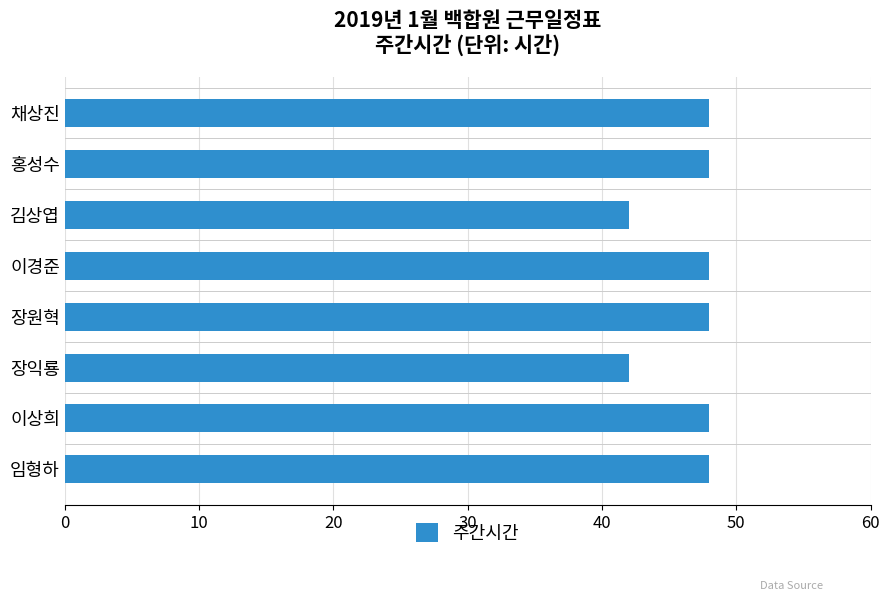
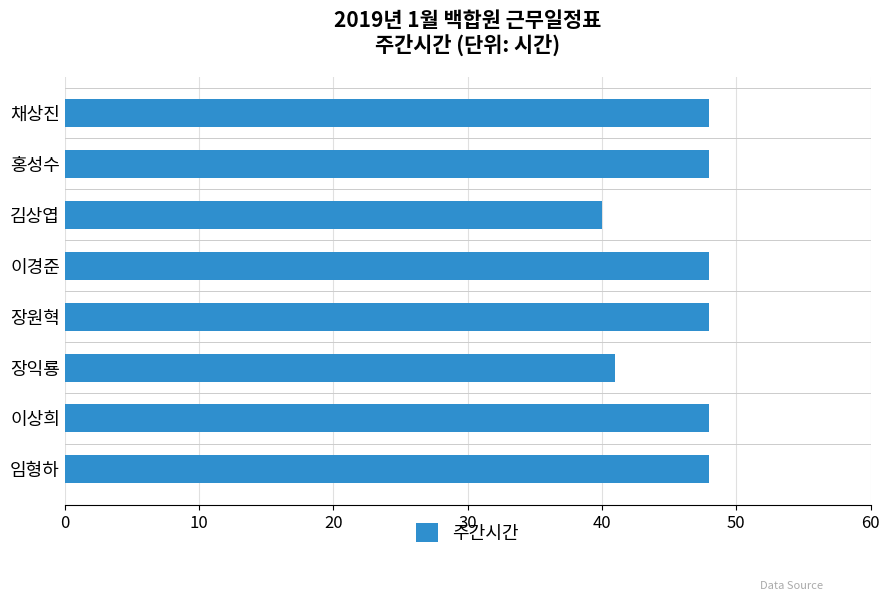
김상엽: 42 -> 40
장익룡: 42 -> 41
